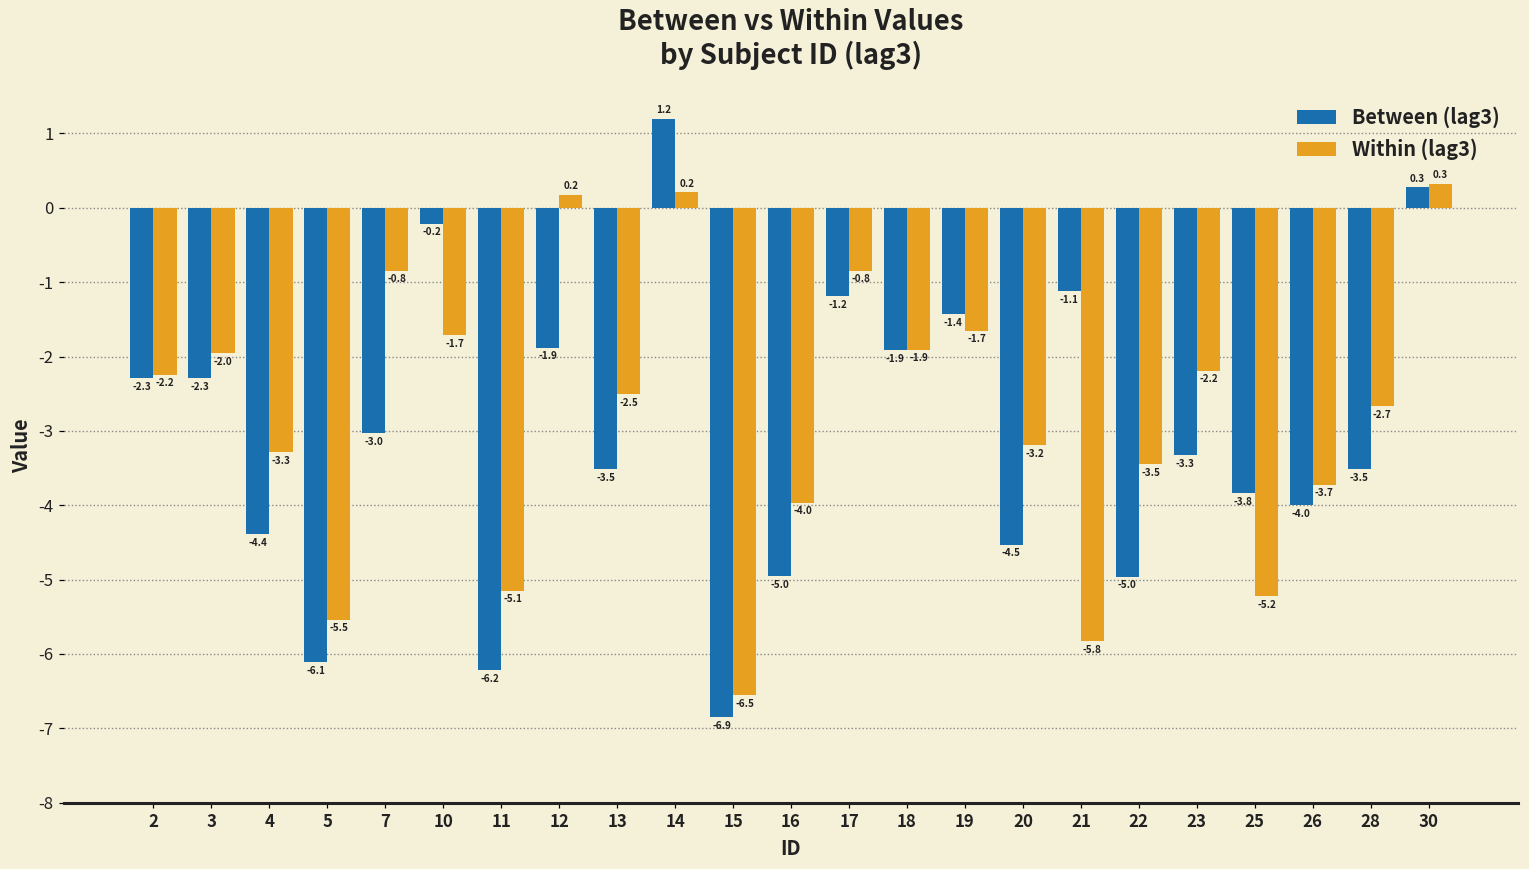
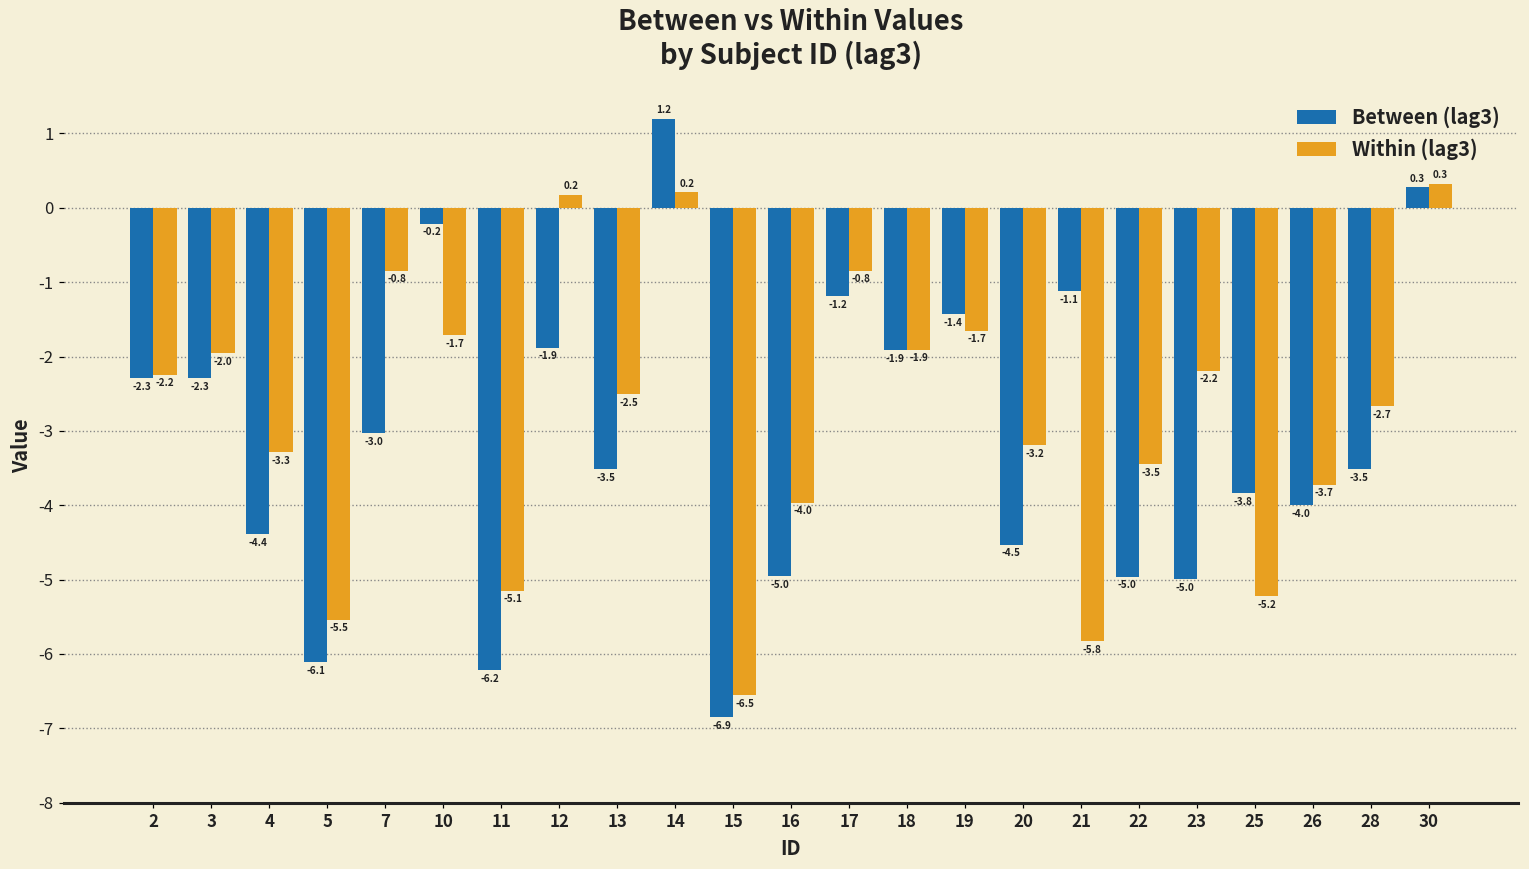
Between (lag3), 23: -3.3 -> -5.0
